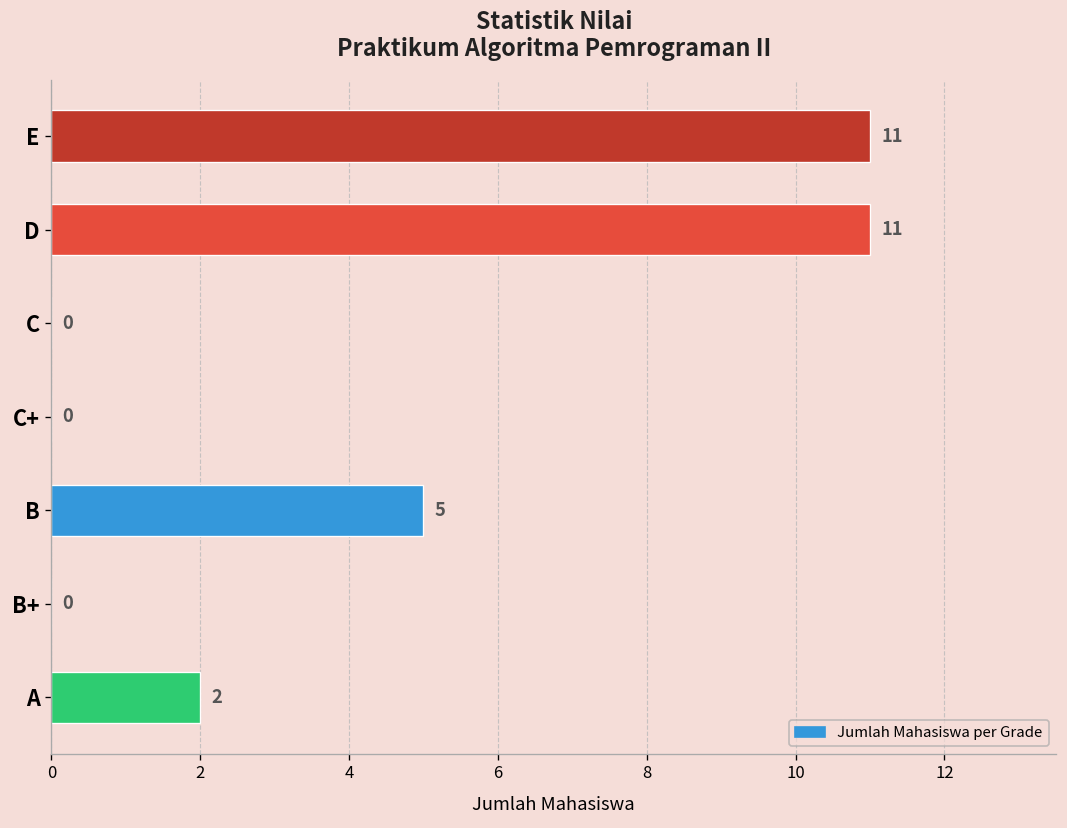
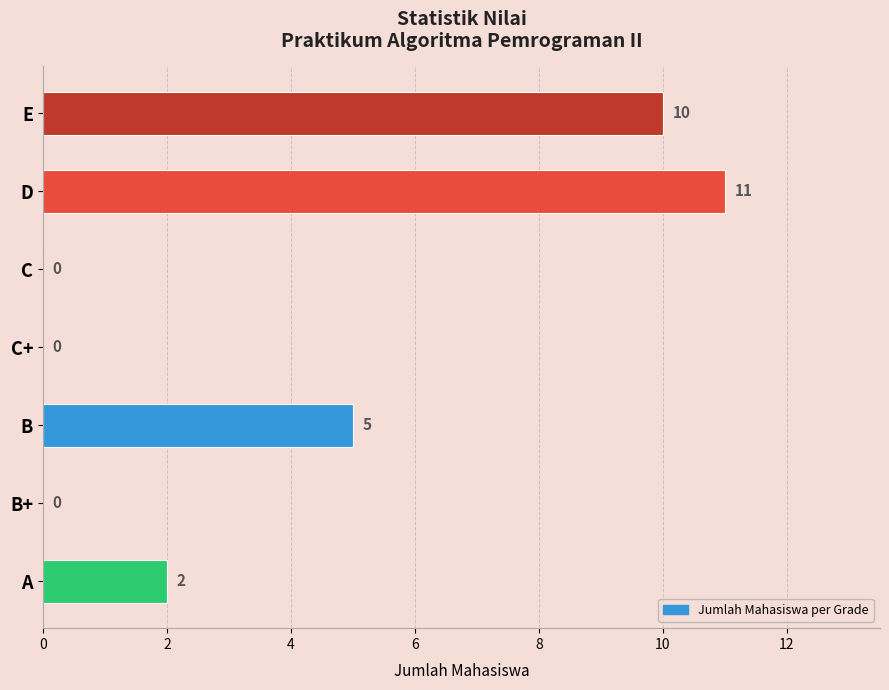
E: 11 -> 10
